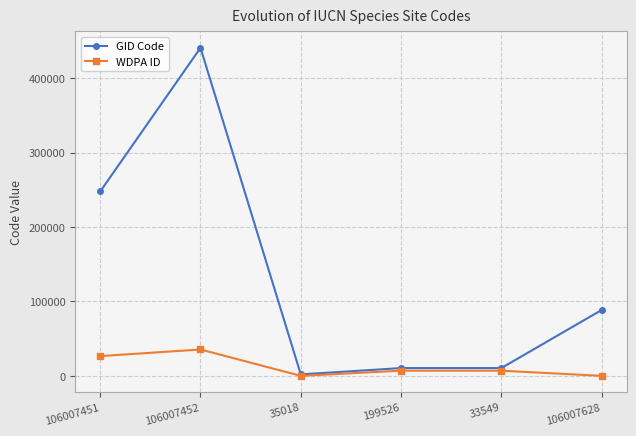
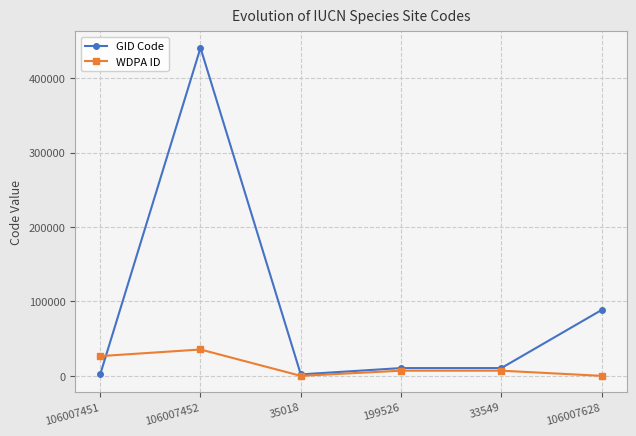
GID Code, 106007451: 250000 -> 0
